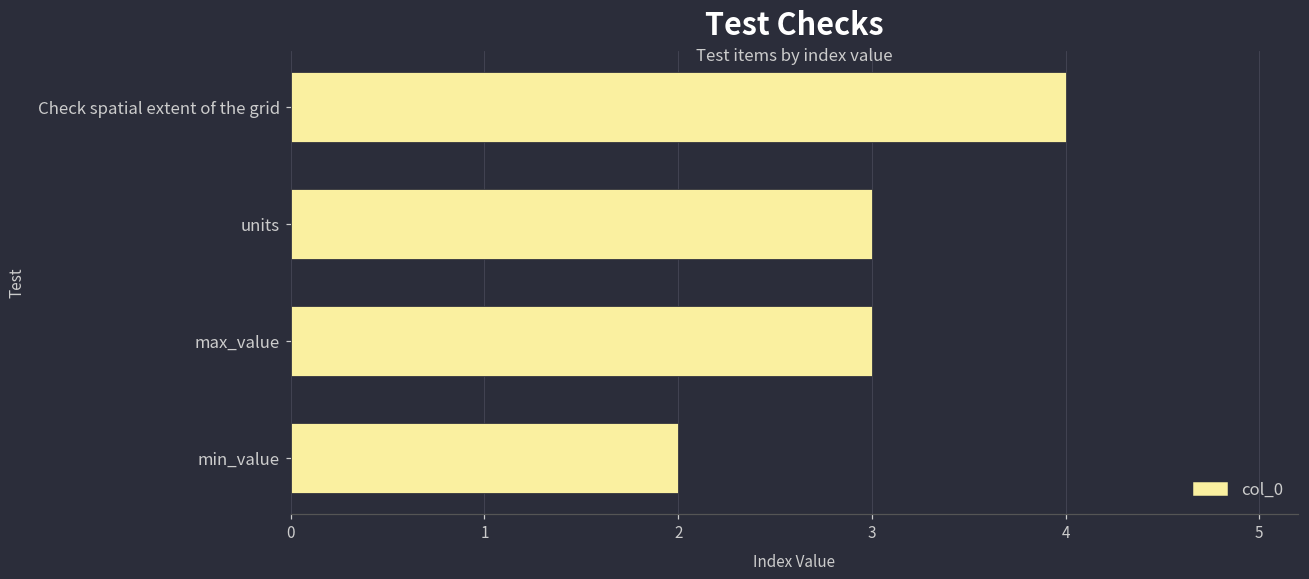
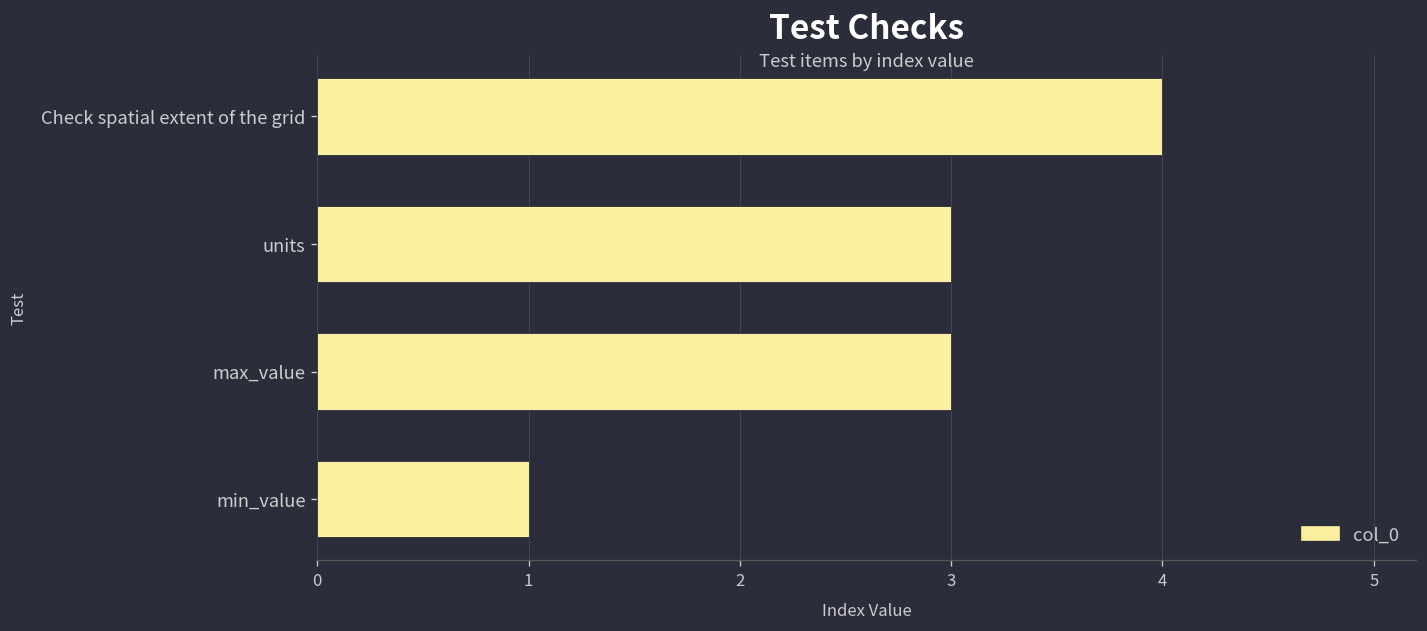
min_value: 2 -> 1
